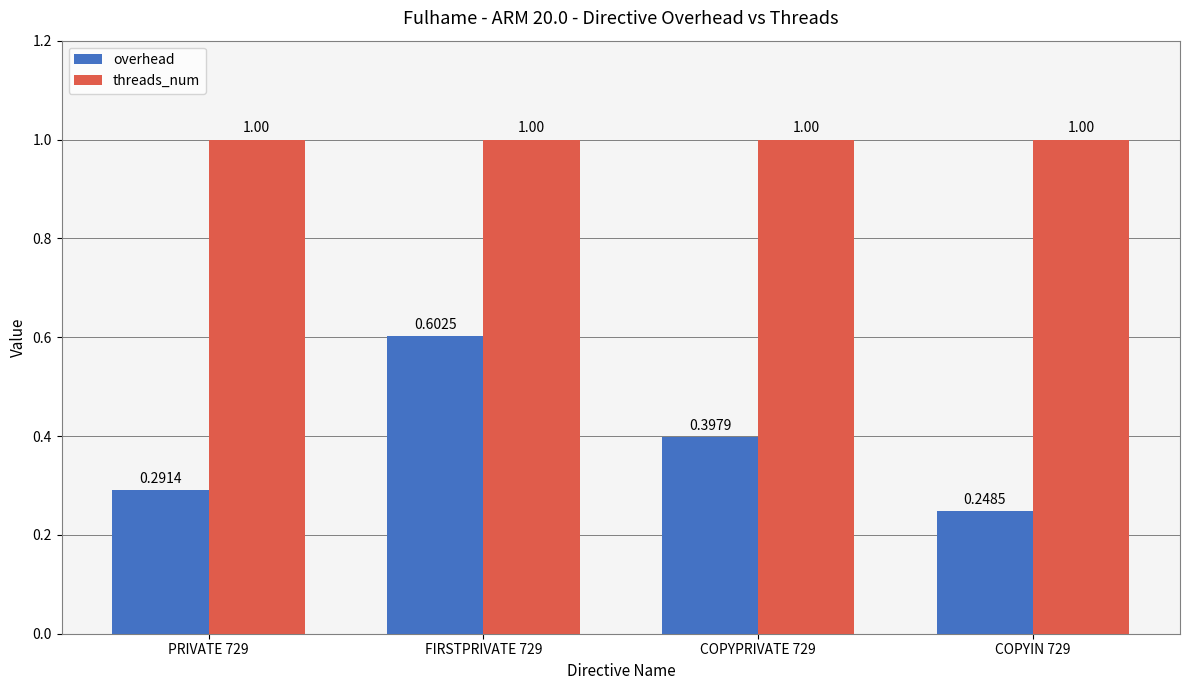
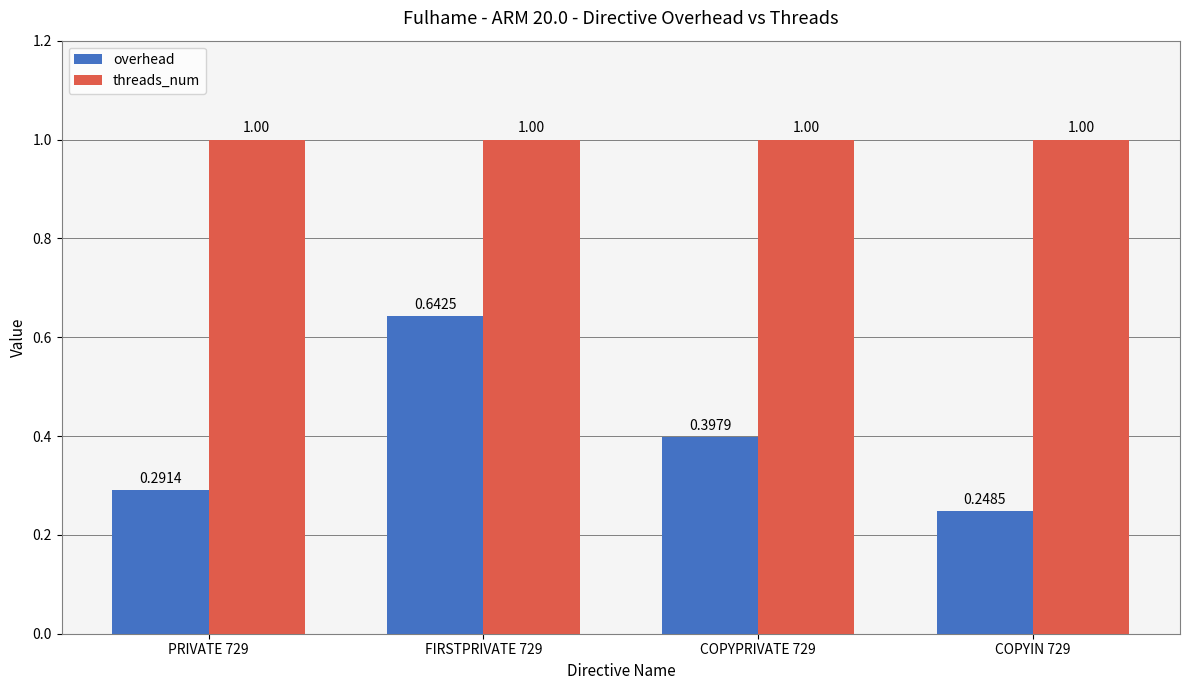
overhead, FIRSTPRIVATE 729: 0.6025 -> 0.6425
